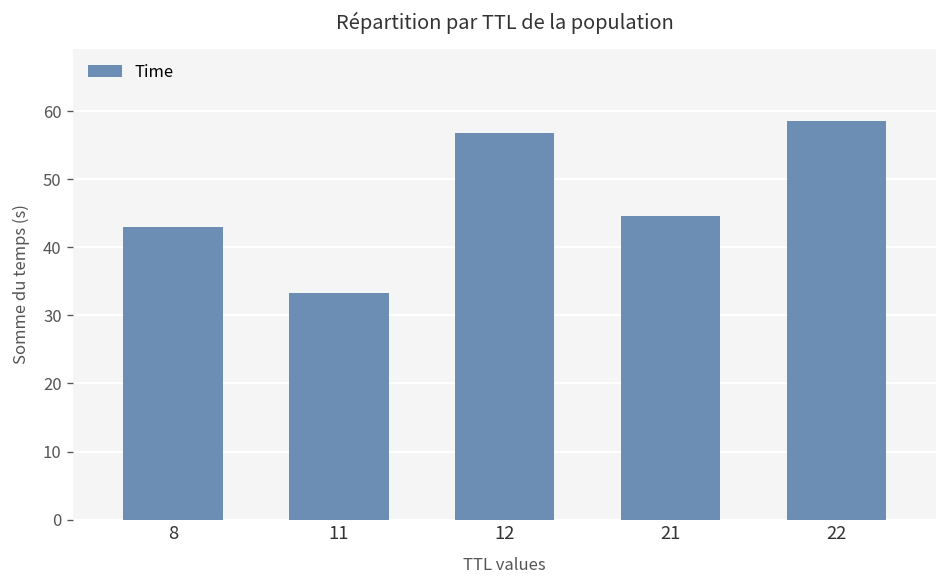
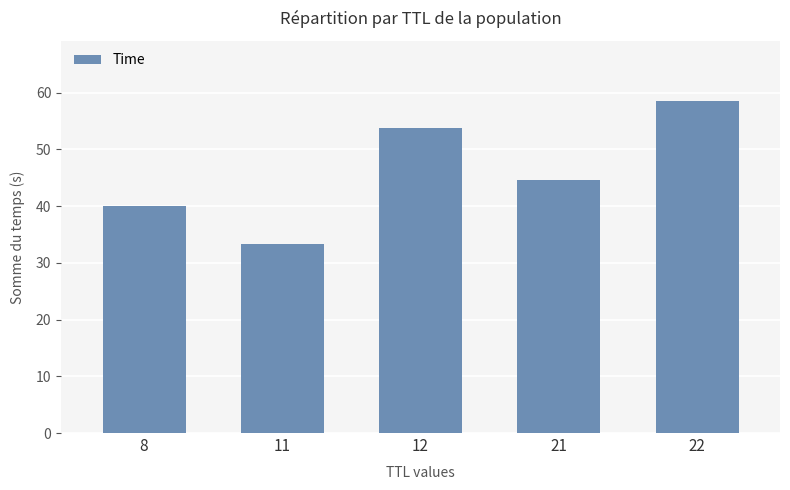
8: 43 -> 40
12: 57 -> 54
